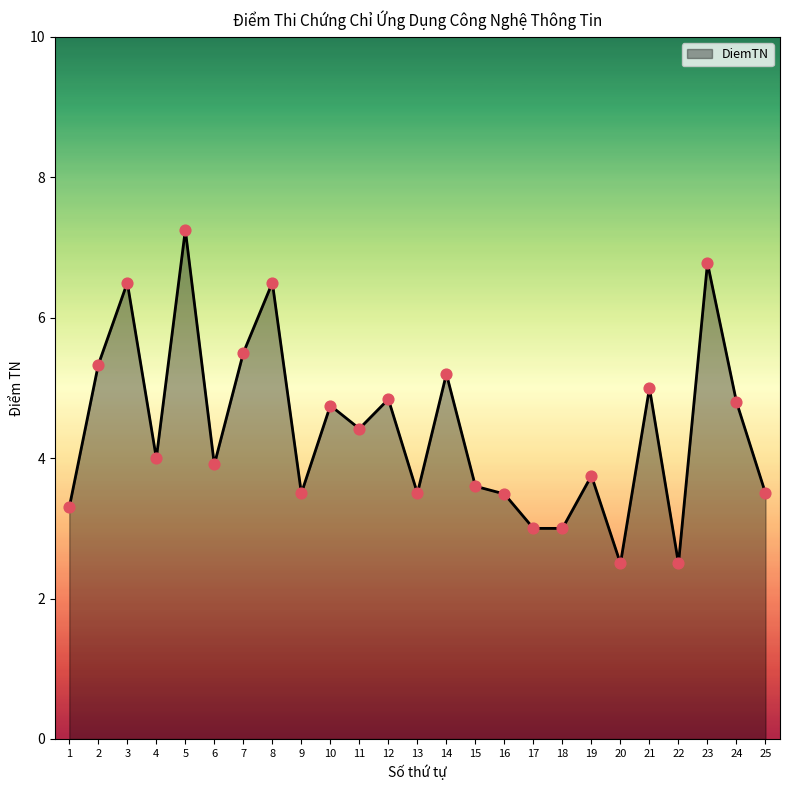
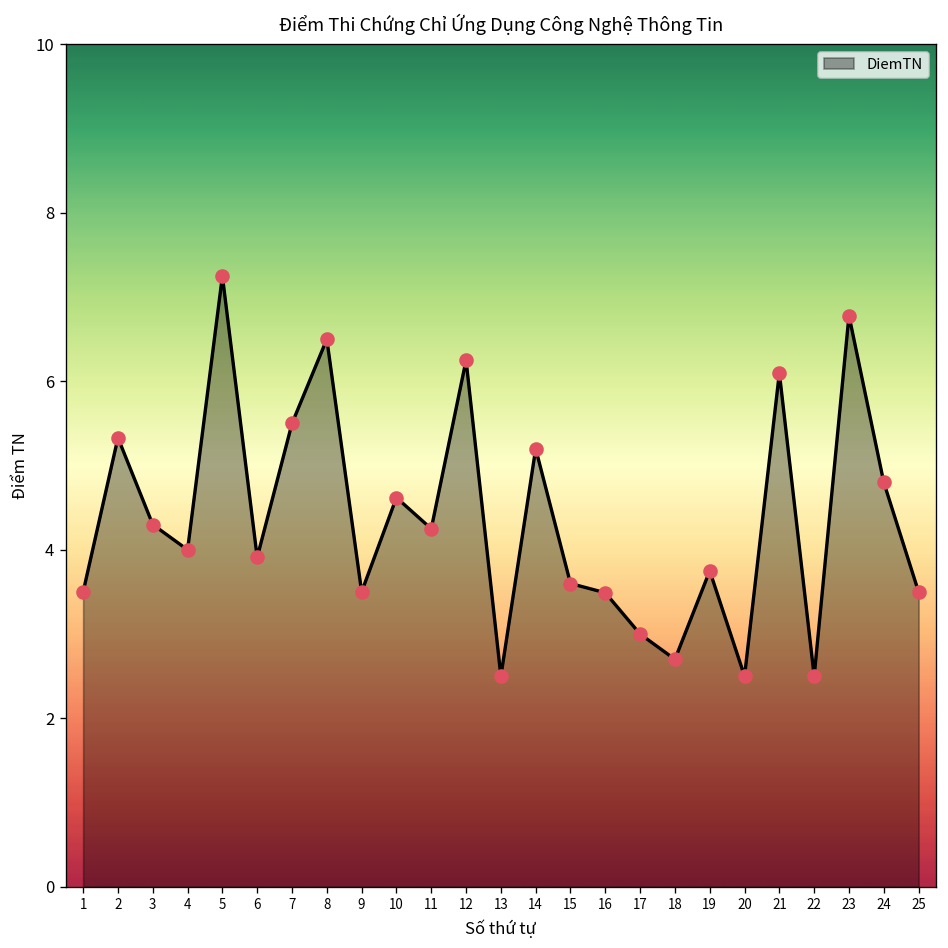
1: 3.3 -> 3.5
3: 6.5 -> 4.3
10: 4.8 -> 4.6
11: 4.4 -> 4.3
12: 4.8 -> 6.3
13: 3.5 -> 2.5
18: 3.0 -> 2.7
21: 5.0 -> 6.1
